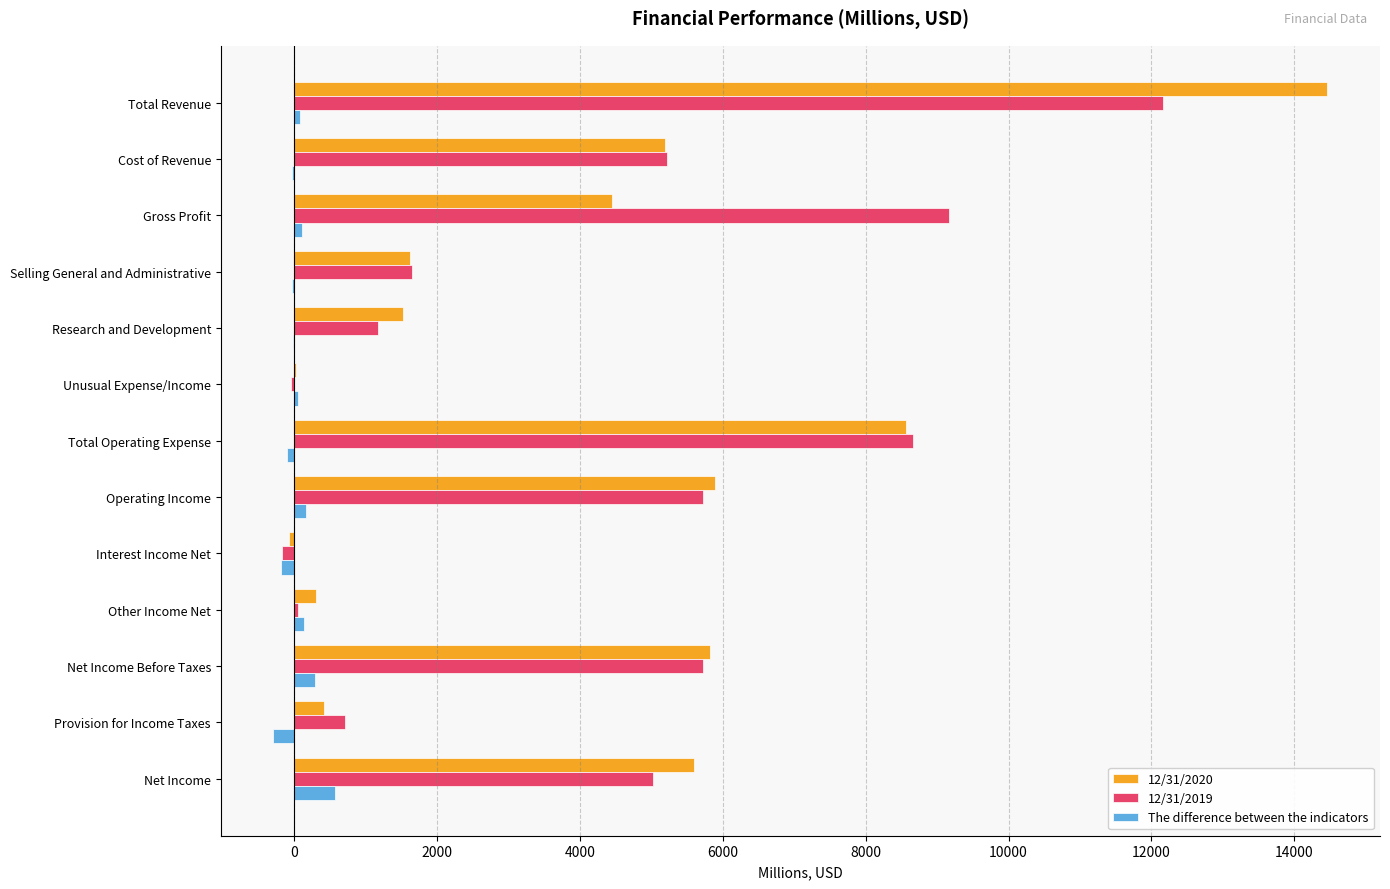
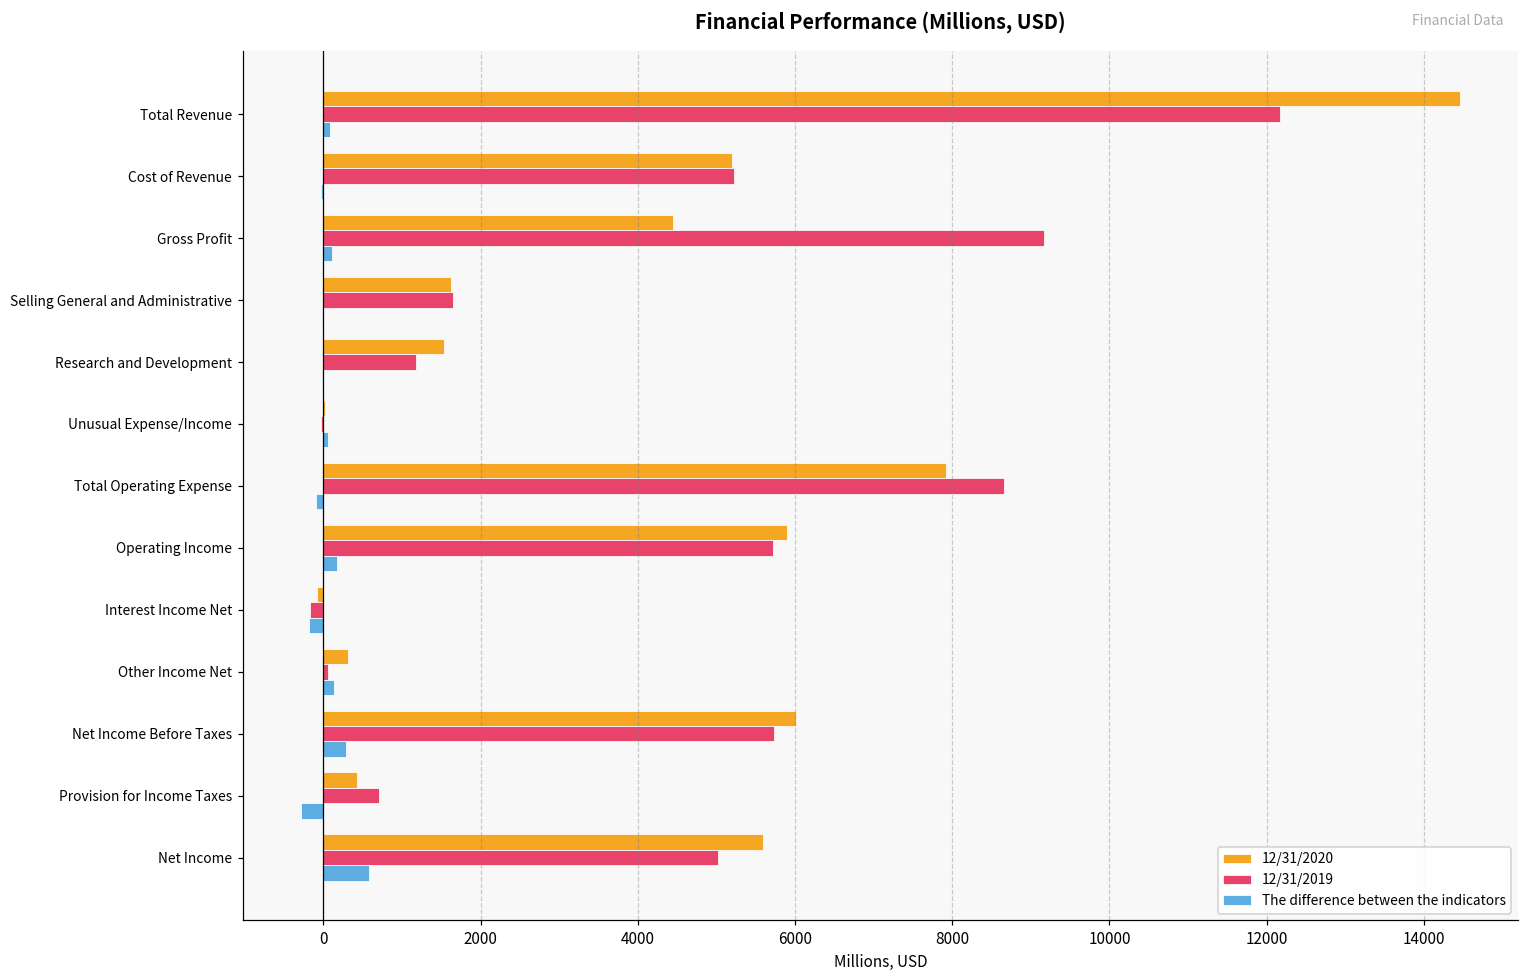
12/31/2020, Total Operating Expense: 8600 -> 7900
12/31/2020, Net Income Before Taxes: 5800 -> 6000
